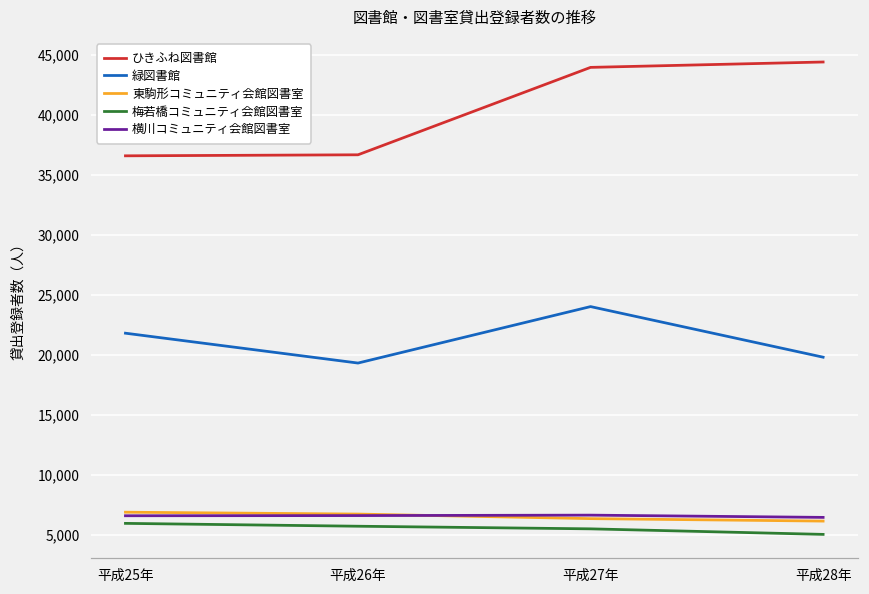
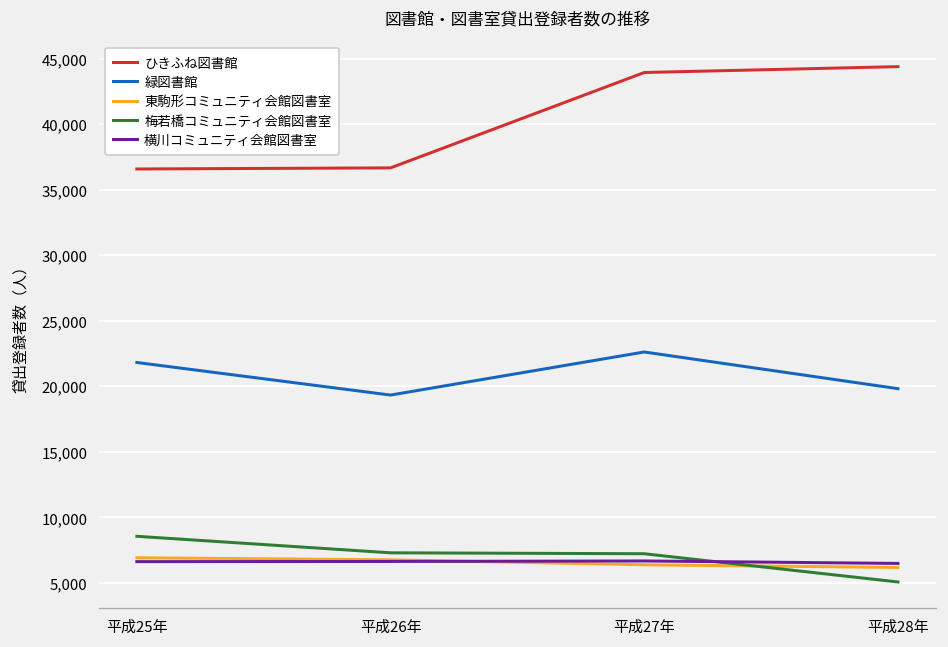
梅若橋コミュニティ会館図書室, 平成25年: 6,000 -> 8,600
梅若橋コミュニティ会館図書室, 平成26年: 5,800 -> 7,300
緑図書館, 平成27年: 24,000 -> 22,600
梅若橋コミュニティ会館図書室, 平成27年: 5,500 -> 7,200
